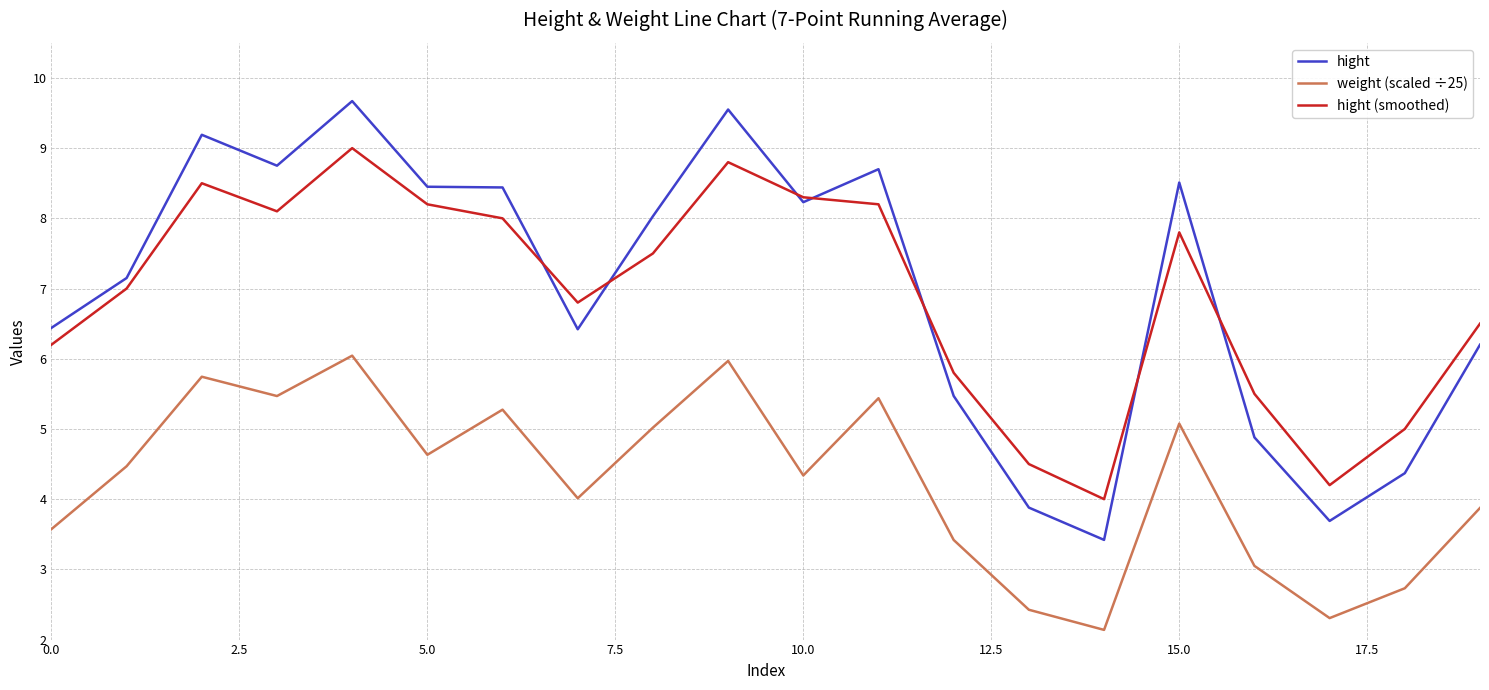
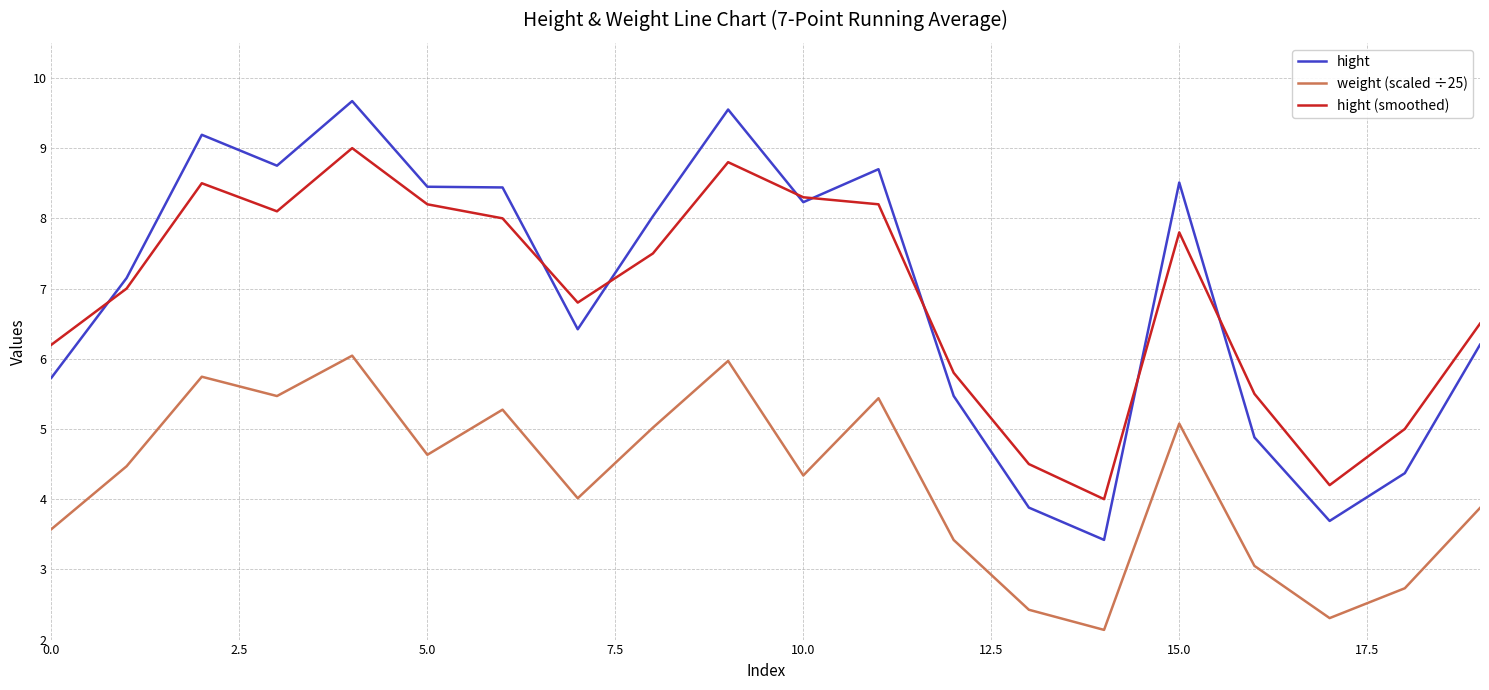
hight, 0.0: 6.4 -> 5.7
